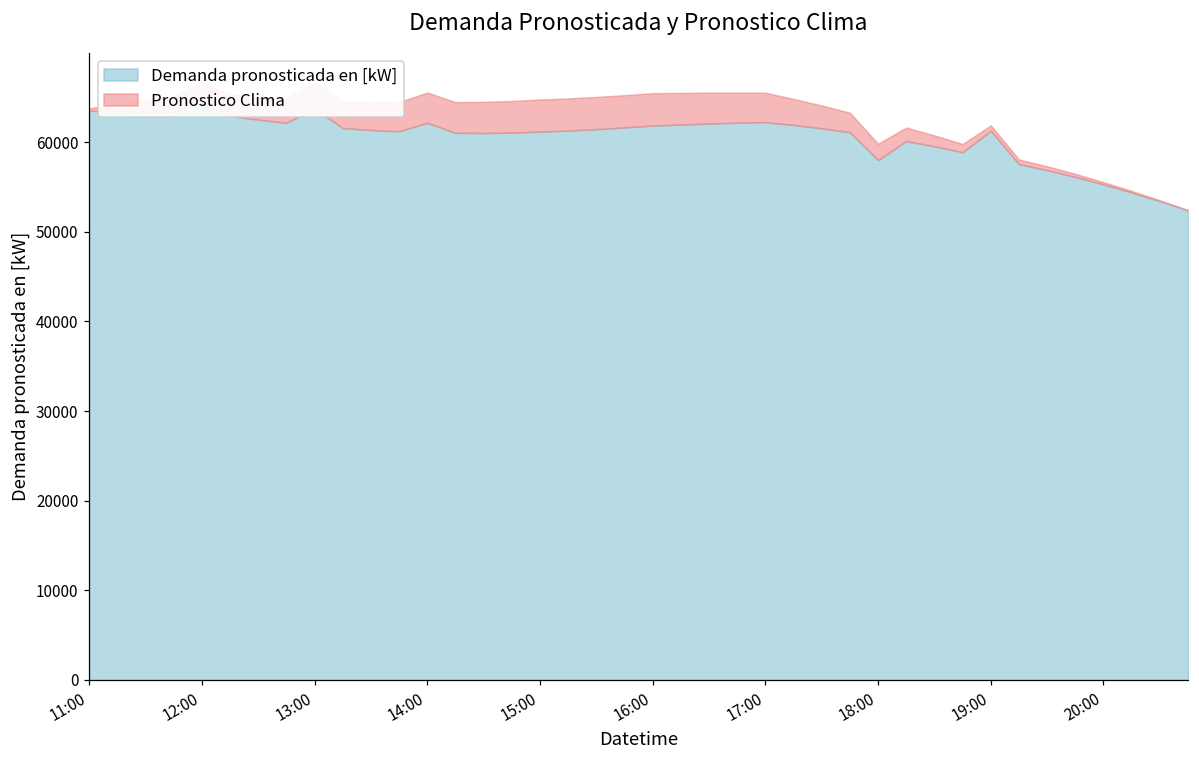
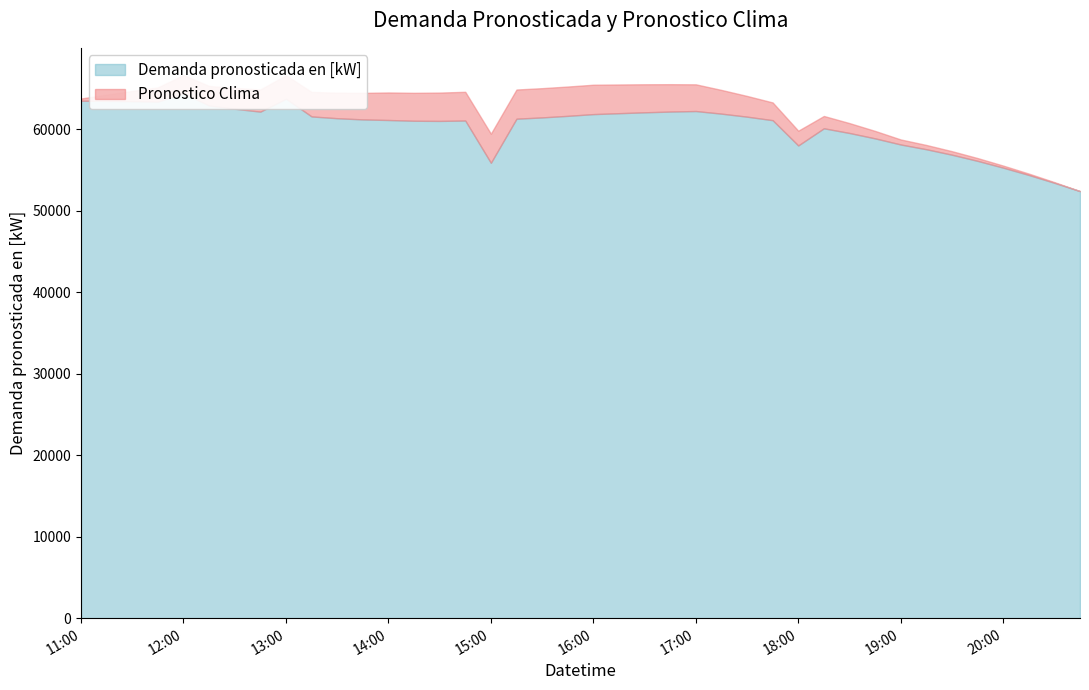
Demanda pronosticada en [kW], 14:00: 62000 -> 61000
Demanda pronosticada en [kW], 15:00: 61000 -> 56000
Demanda pronosticada en [kW], 19:00: 61000 -> 58000
